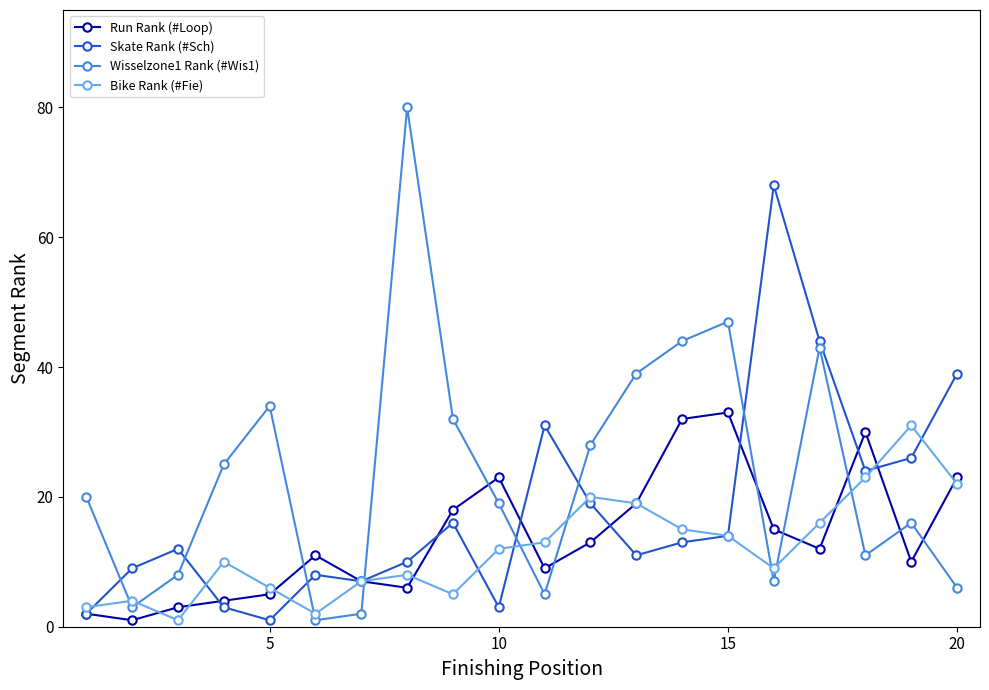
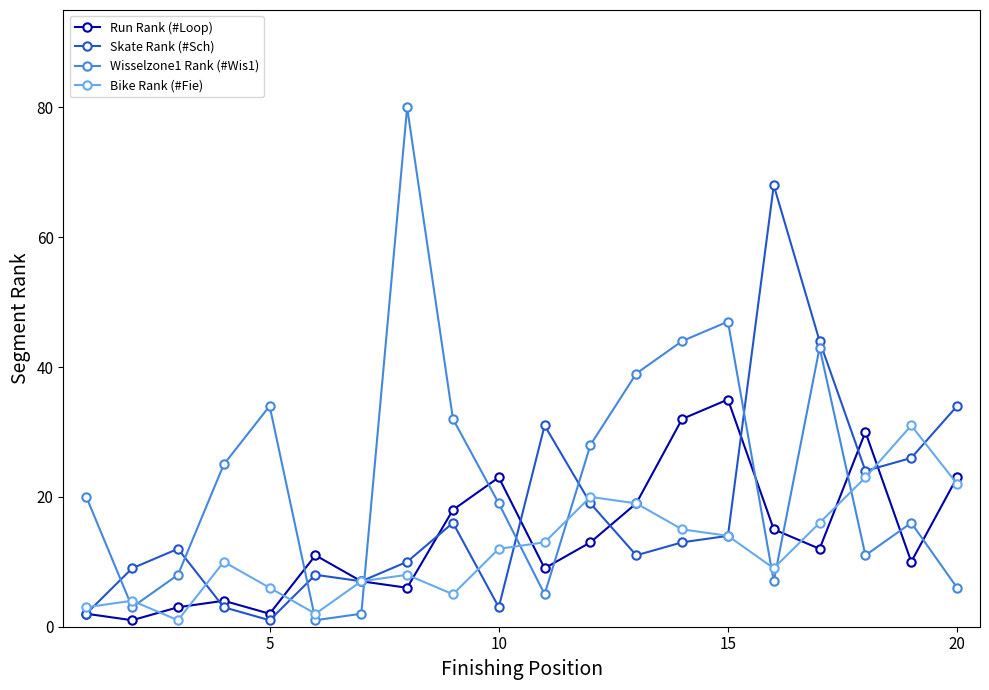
Run Rank (#Loop), 5: 5 -> 2
Run Rank (#Loop), 15: 33 -> 35
Skate Rank (#Sch), 20: 39 -> 34
